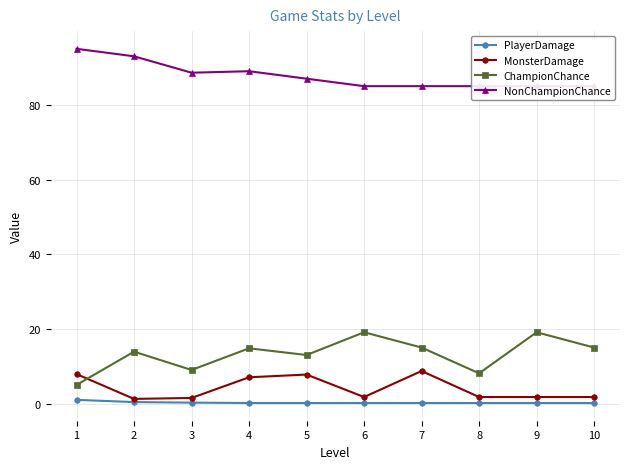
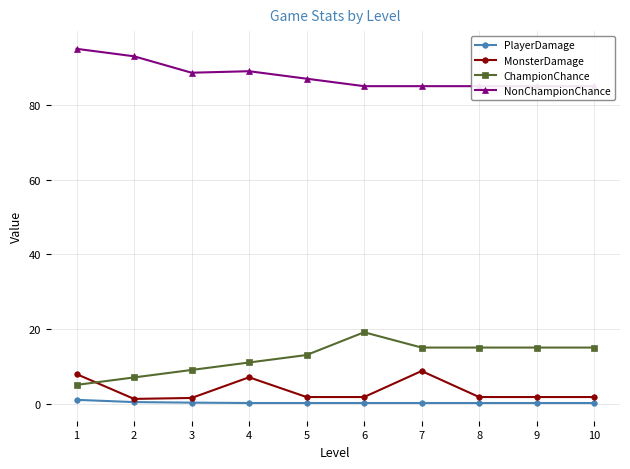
ChampionChance, 2: 14 -> 7
ChampionChance, 4: 15 -> 11
MonsterDamage, 5: 8 -> 2
ChampionChance, 8: 8 -> 15
ChampionChance, 9: 19 -> 15
